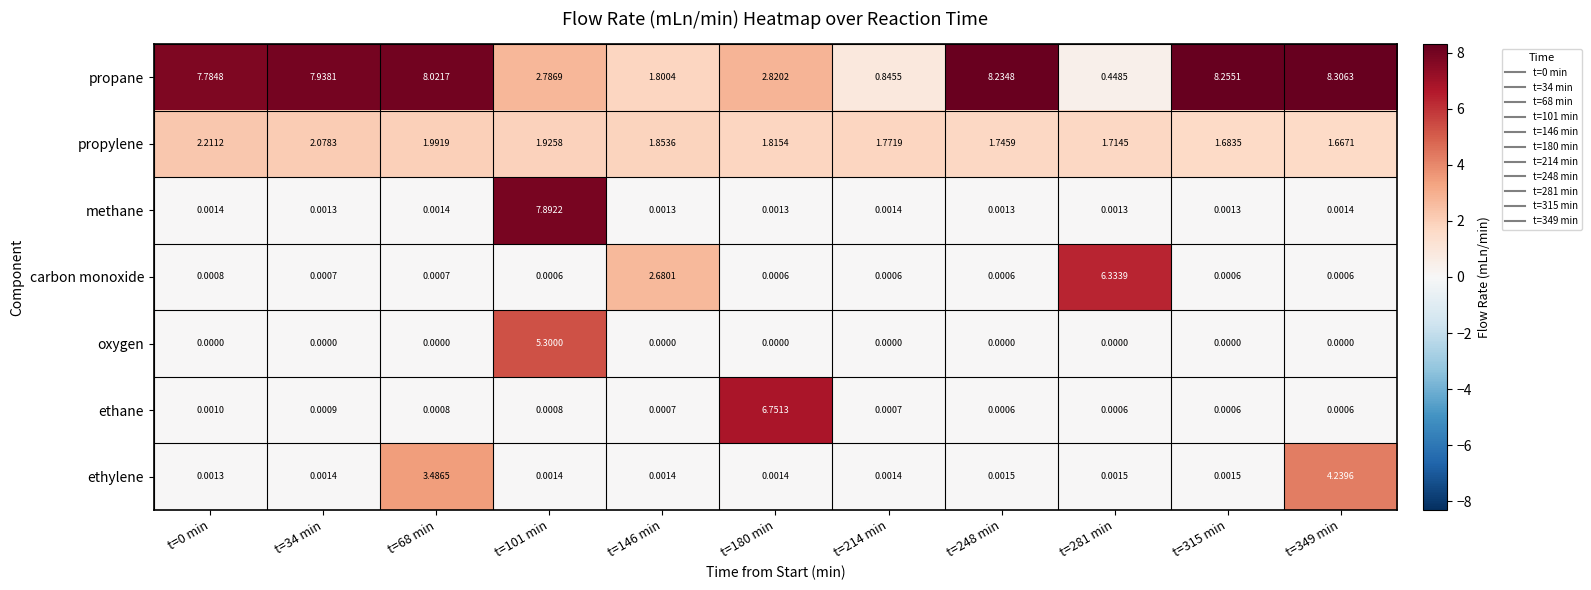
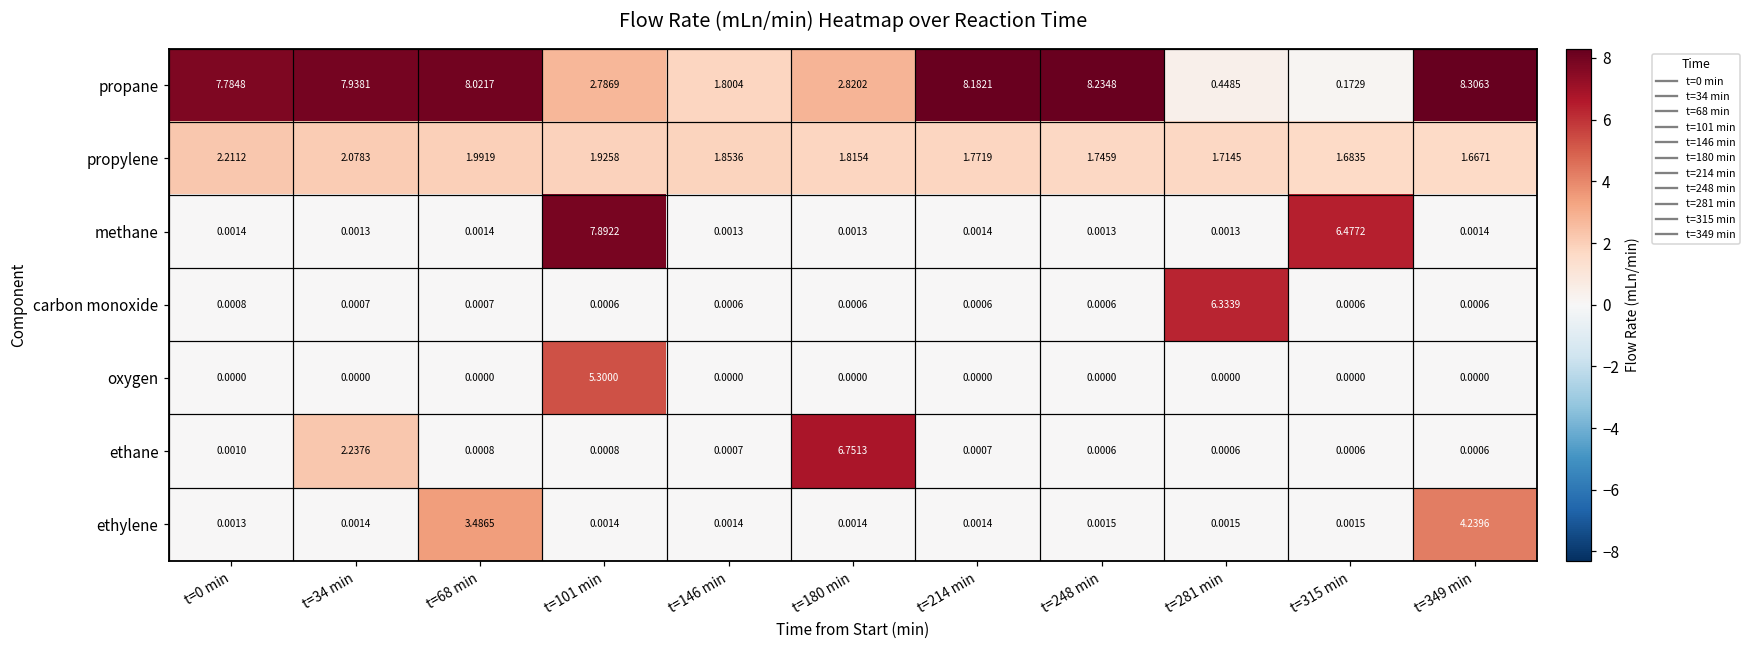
propane, t=214 min: 0.8455 -> 8.1821
propane, t=315 min: 8.2551 -> 0.1729
methane, t=315 min: 0.0013 -> 6.4772
carbon monoxide, t=146 min: 2.6801 -> 0.0006
ethane, t=34 min: 0.0009 -> 2.2376
